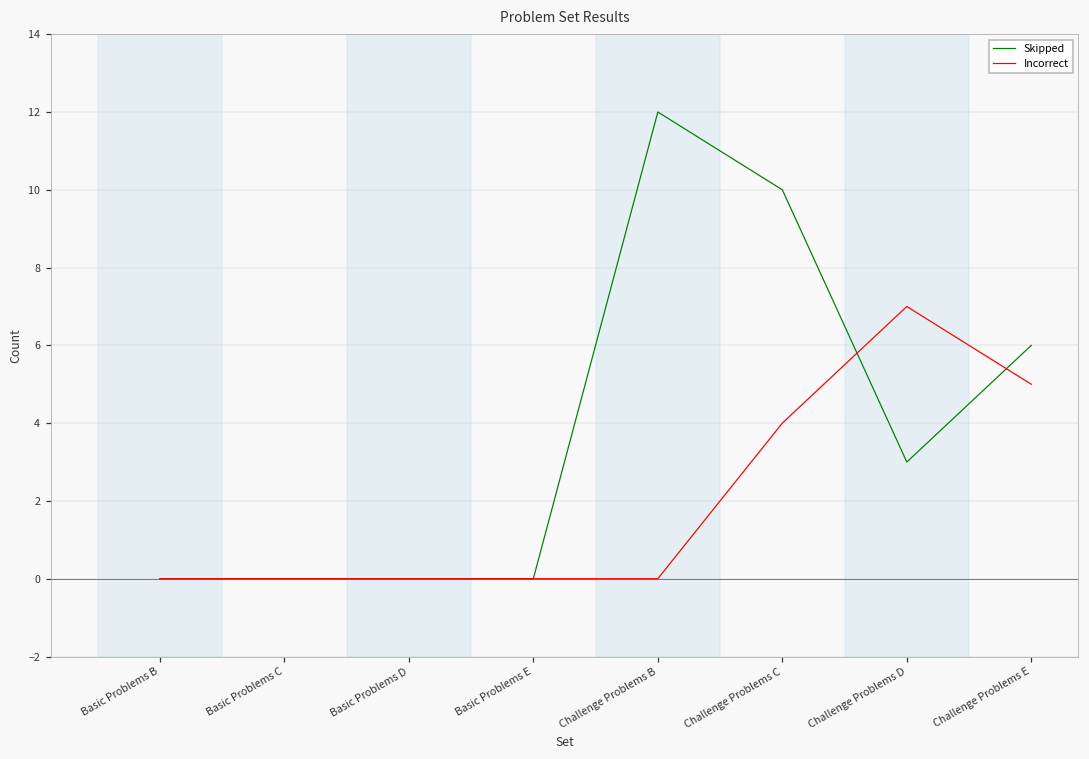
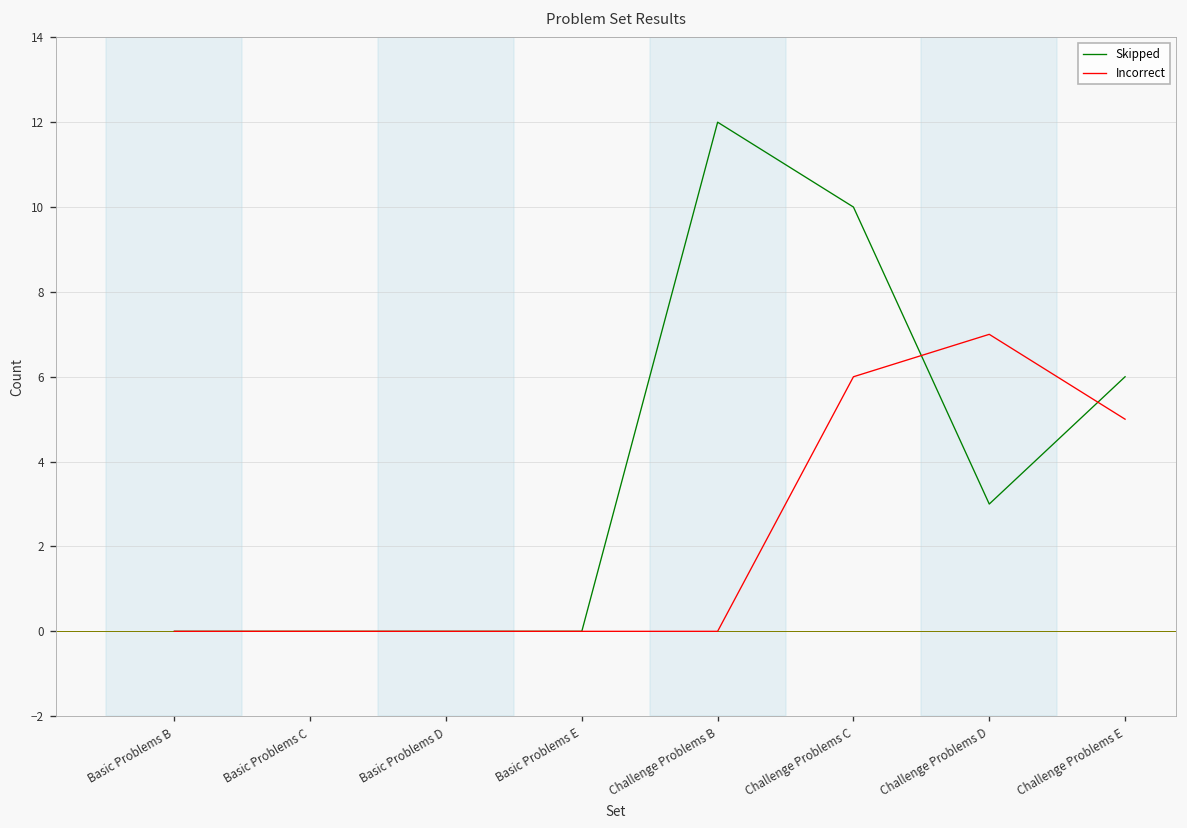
Incorrect, Challenge Problems C: 4 -> 6
